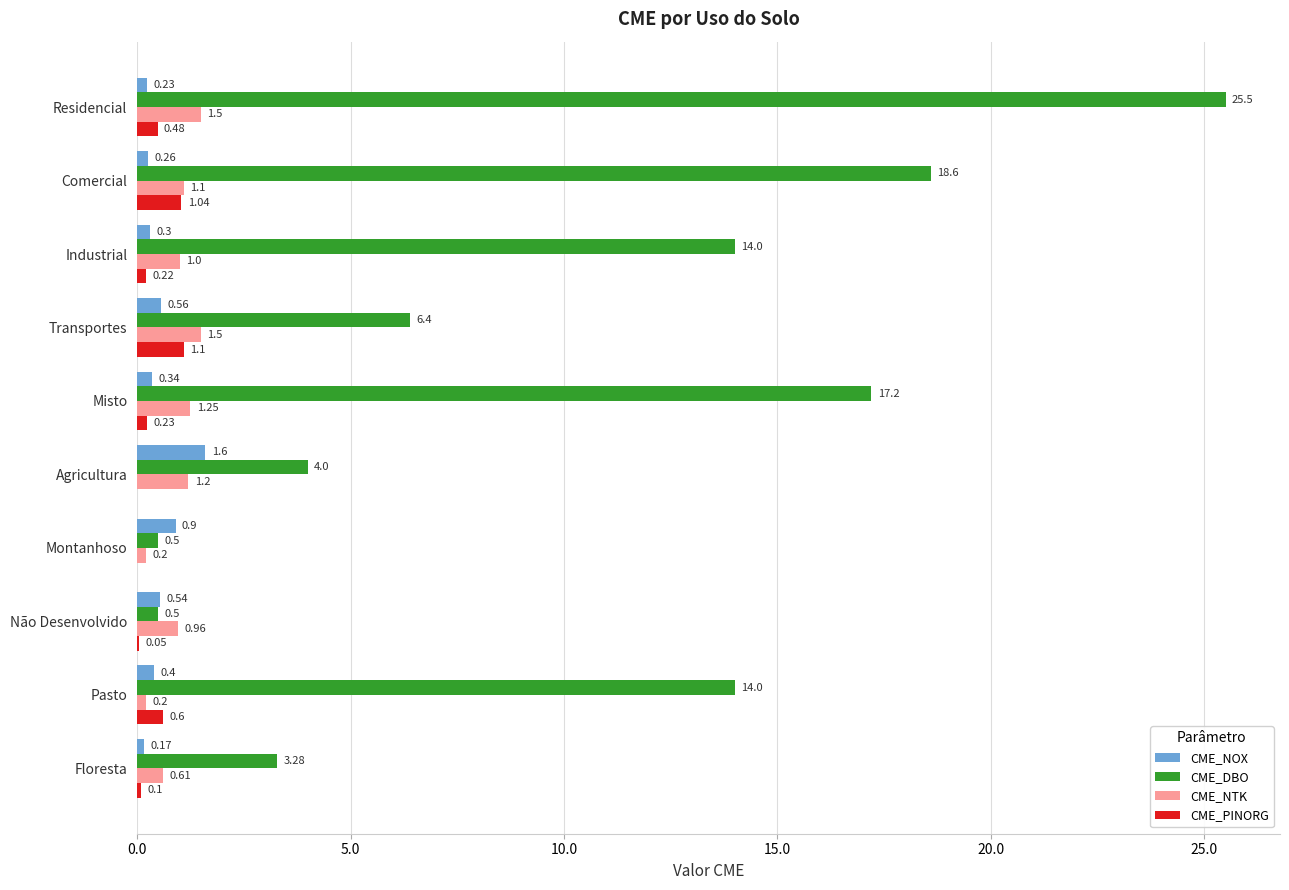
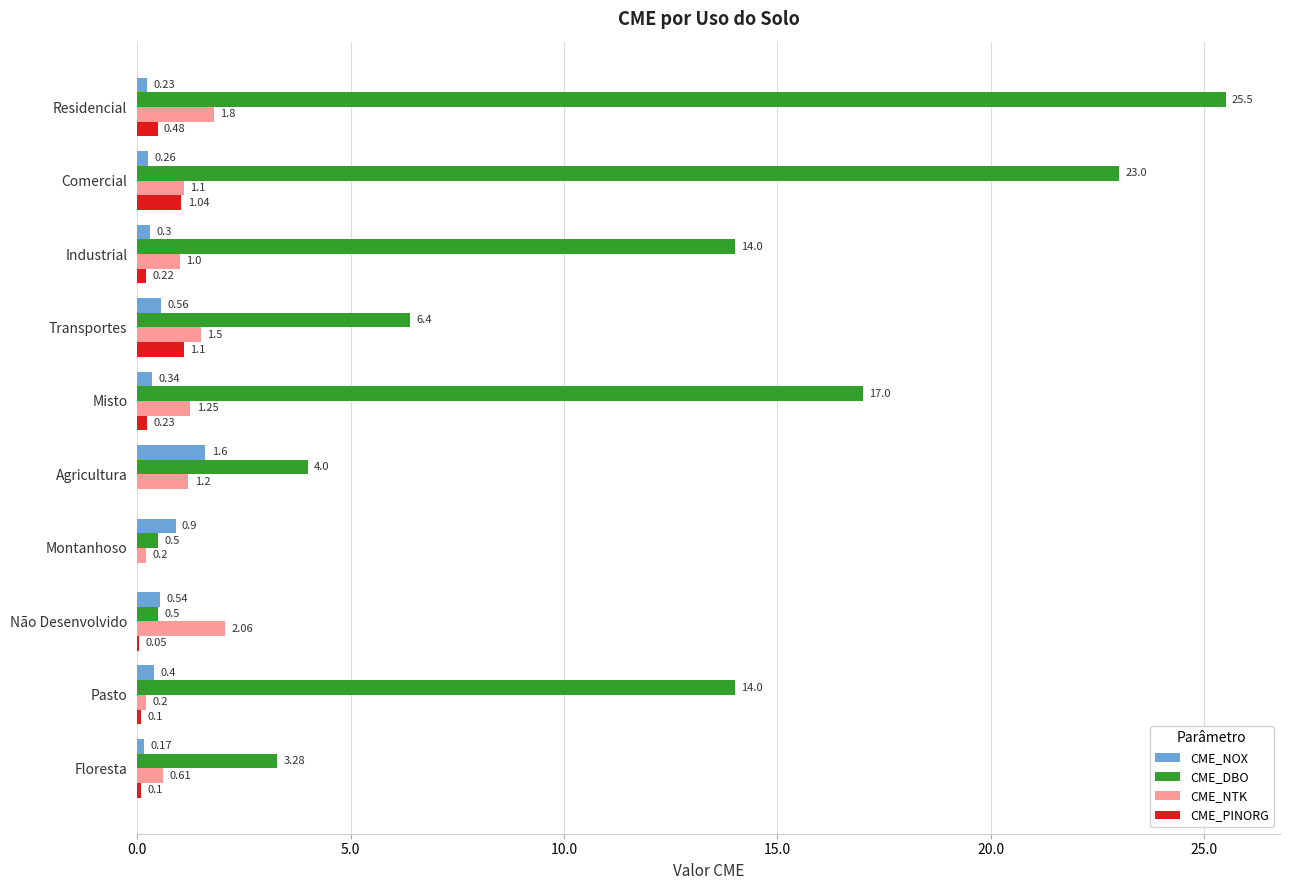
CME_NTK, Residencial: 1.5 -> 1.8
CME_DBO, Comercial: 18.6 -> 23.0
CME_DBO, Misto: 17.2 -> 17.0
CME_NTK, Não Desenvolvido: 0.96 -> 2.06
CME_PINORG, Pasto: 0.6 -> 0.1
